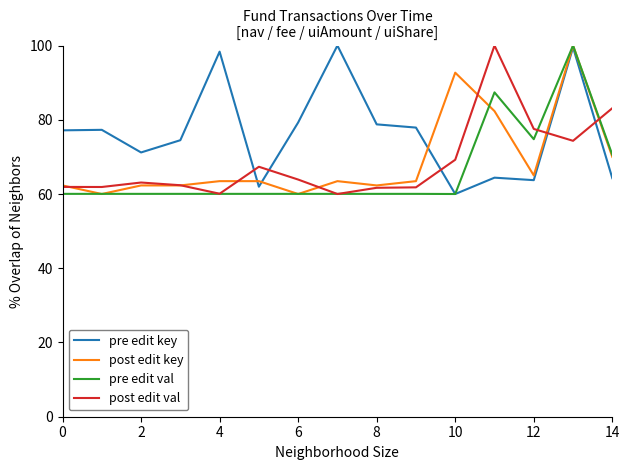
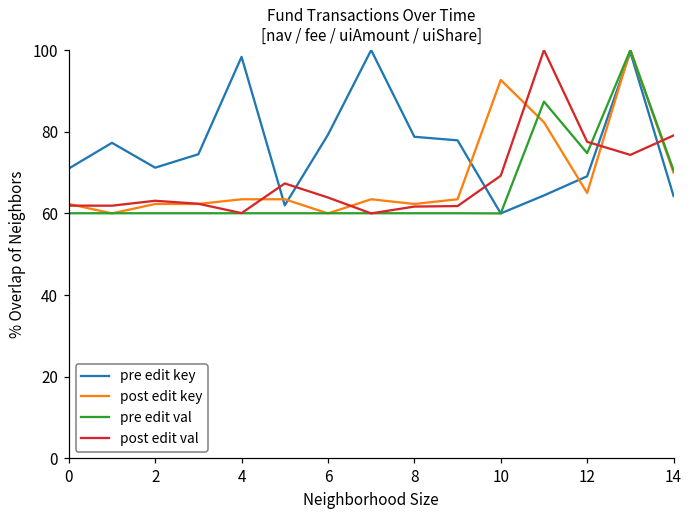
pre edit key, 0: 77 -> 71
pre edit key, 12: 64 -> 69
post edit val, 14: 83 -> 79
